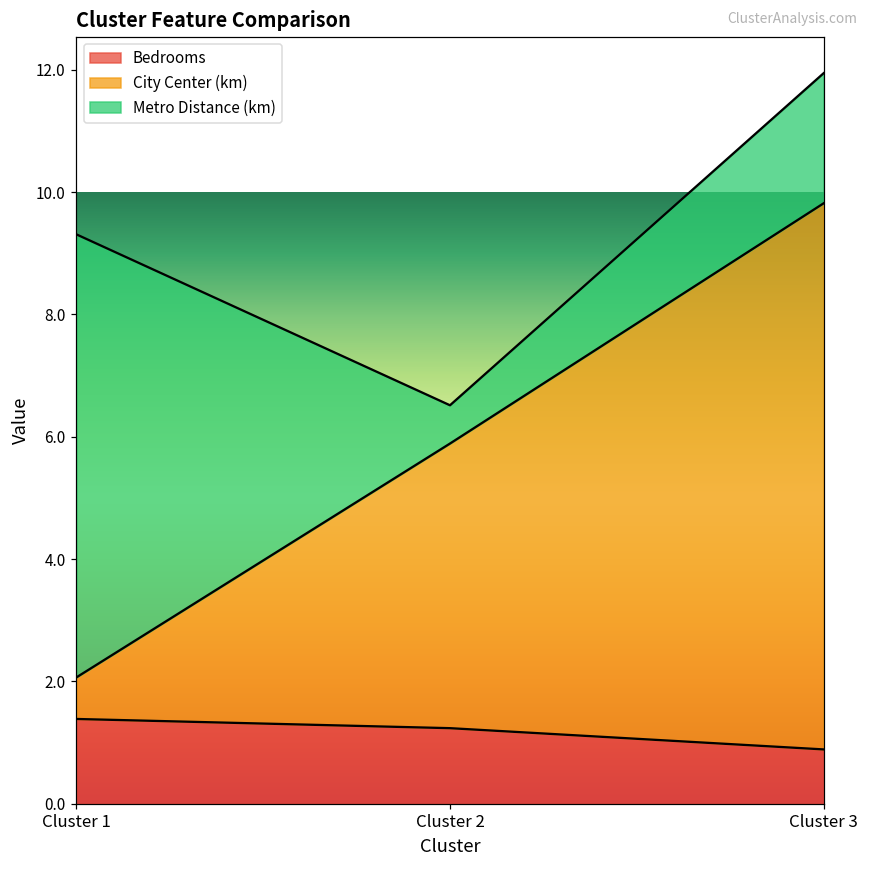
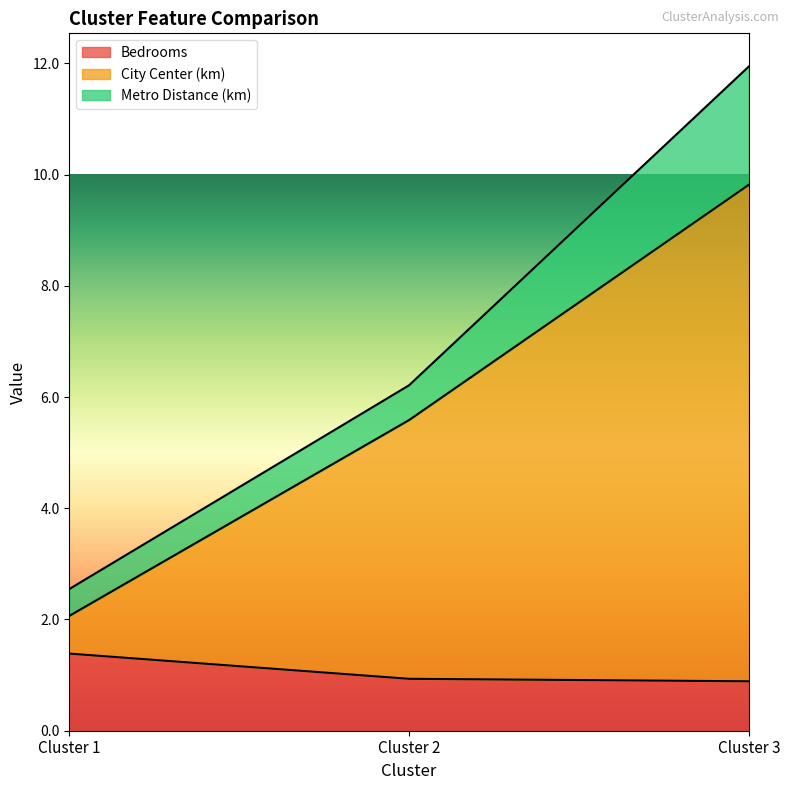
Metro Distance (km), Cluster 1: 7.2 -> 0.5
Bedrooms, Cluster 2: 1.2 -> 0.9
